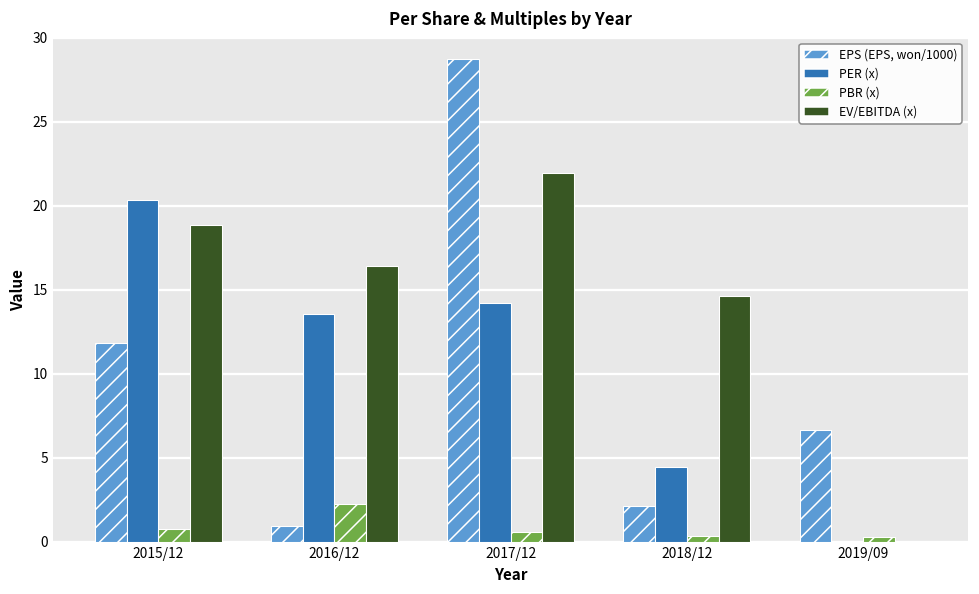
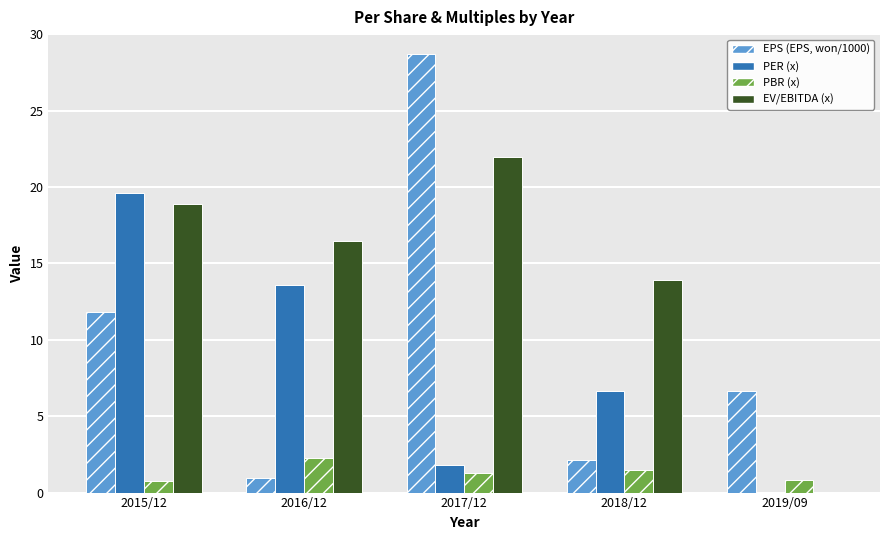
PER (x), 2015/12: 20.4 -> 19.6
PER (x), 2017/12: 14.2 -> 1.8
PBR (x), 2017/12: 0.6 -> 1.3
PER (x), 2018/12: 4.4 -> 6.6
PBR (x), 2018/12: 0.4 -> 1.5
EV/EBITDA (x), 2018/12: 14.6 -> 13.9
PBR (x), 2019/09: 0.3 -> 0.8
